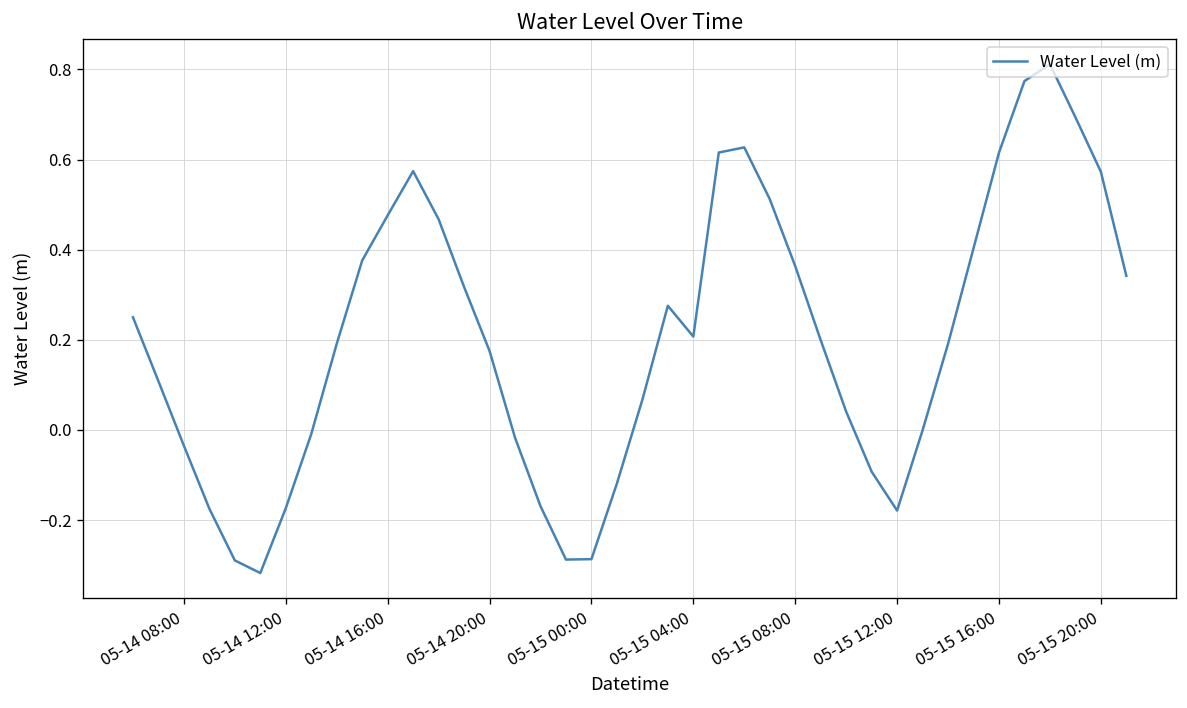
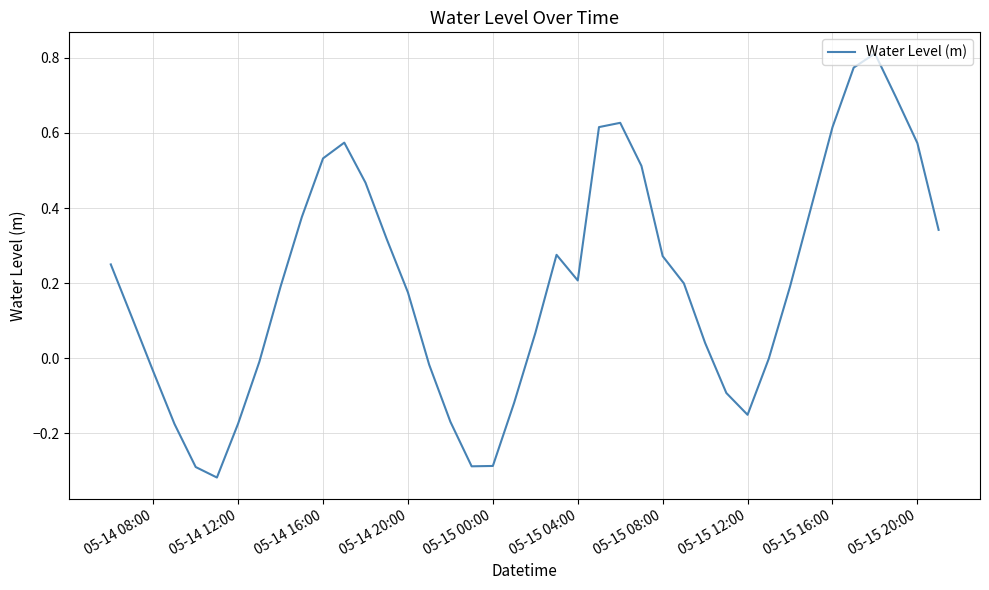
05-14 16:00: 0.48 -> 0.53
05-15 08:00: 0.36 -> 0.27
05-15 12:00: -0.18 -> -0.15
